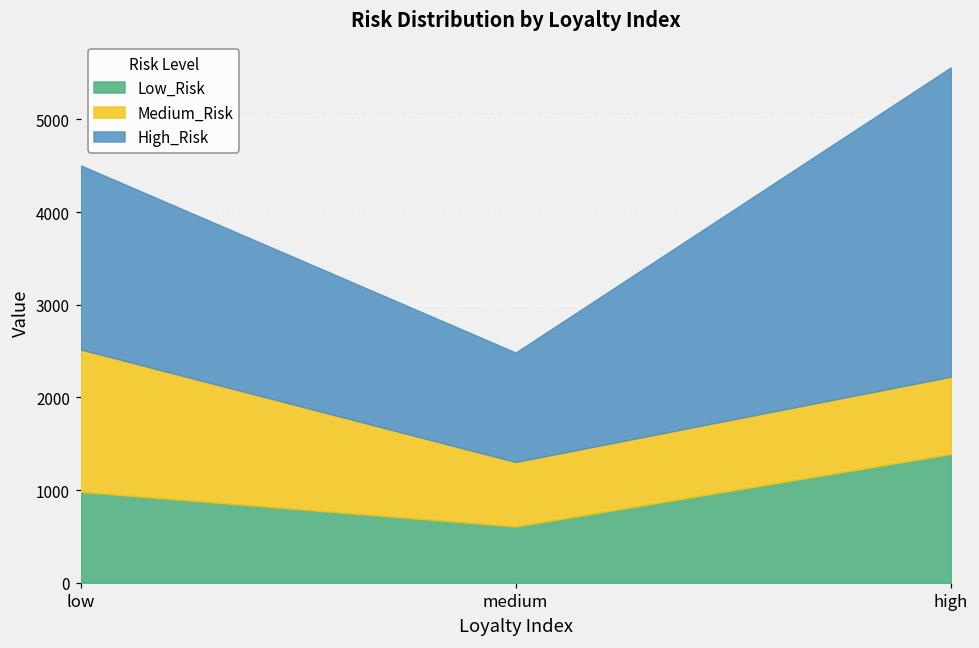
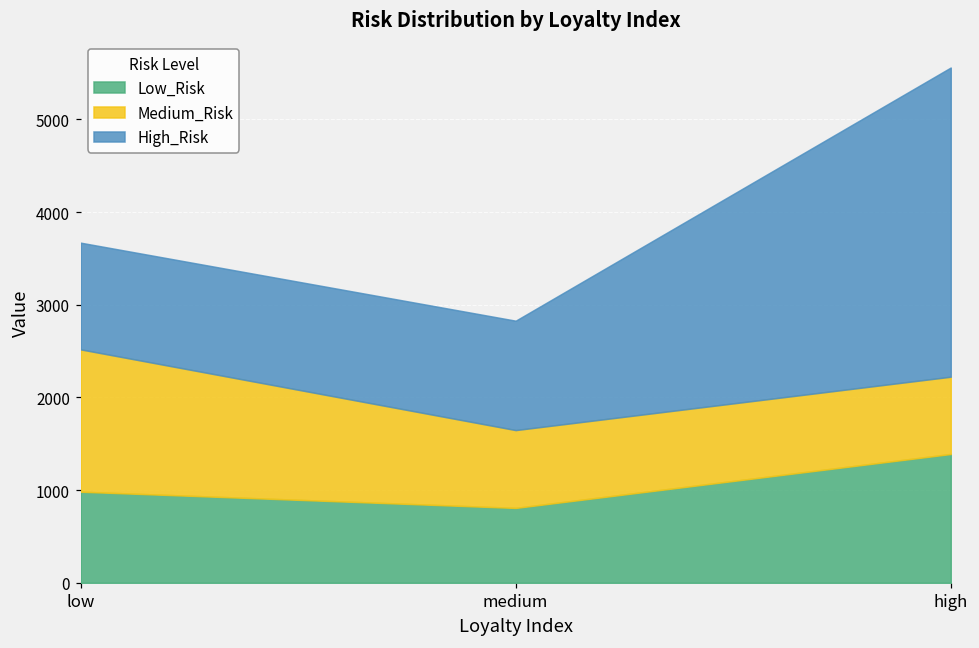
High_Risk, low: 2000 -> 1200
Low_Risk, medium: 600 -> 800
Medium_Risk, medium: 700 -> 800
